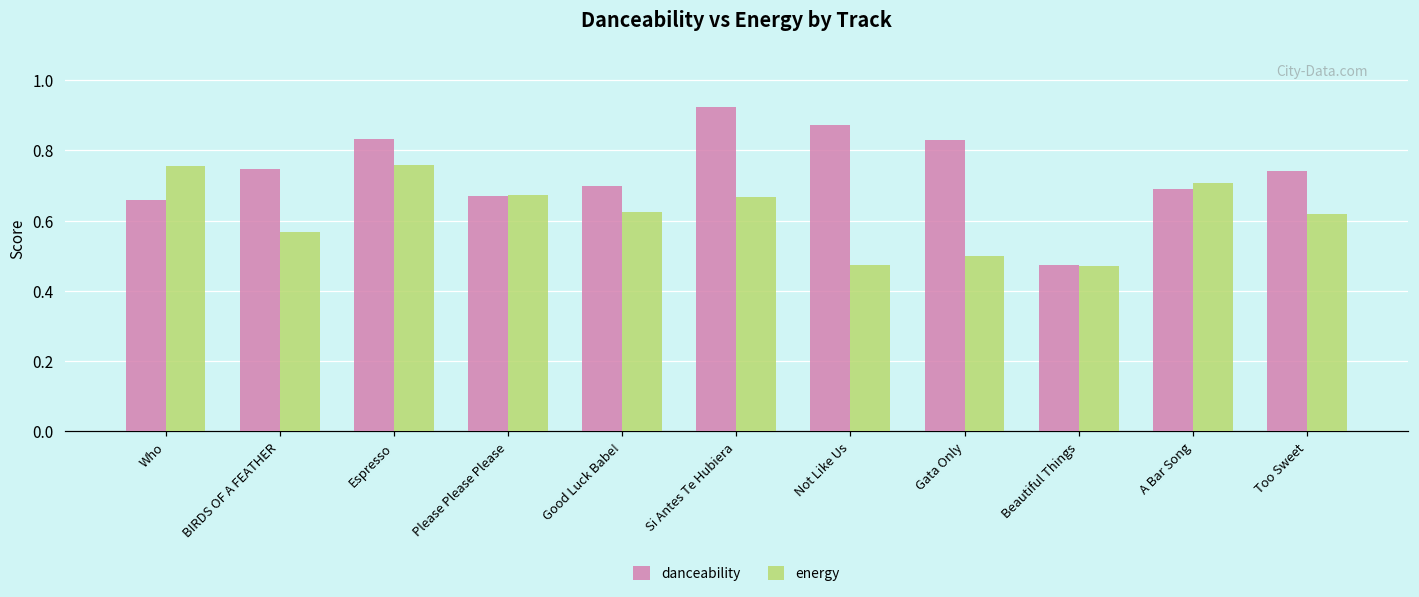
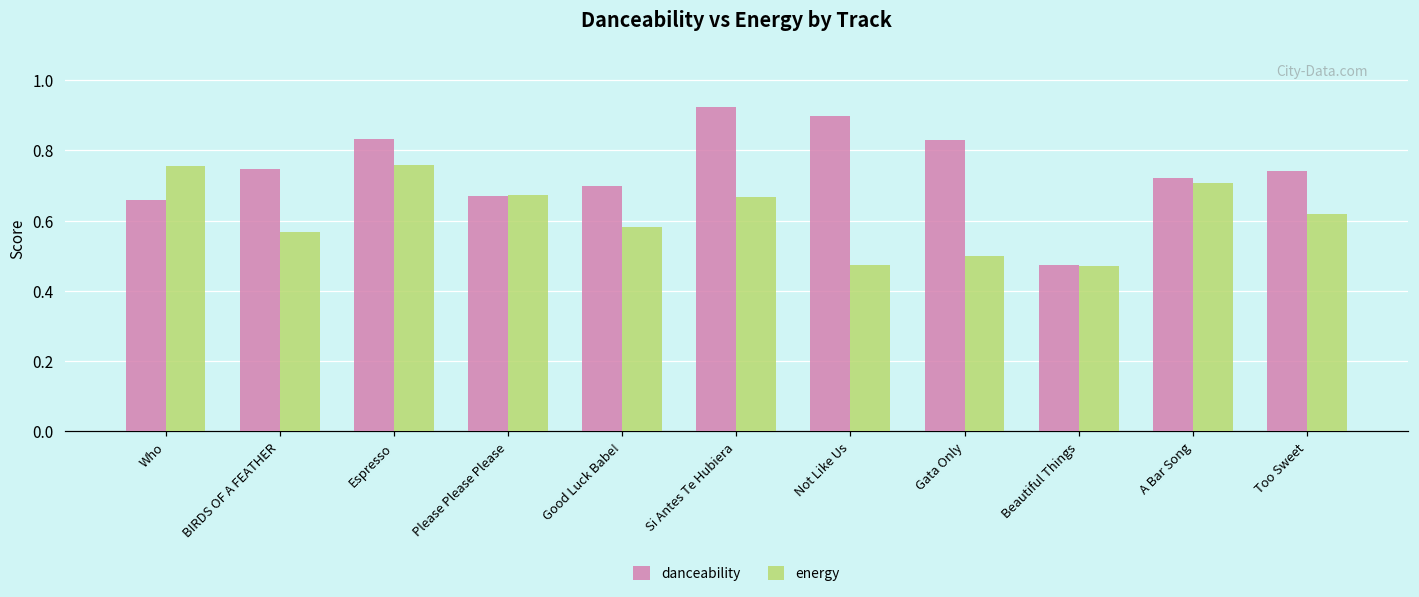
energy, Good Luck Babe!: 0.63 -> 0.58
danceability, Not Like Us: 0.87 -> 0.90
danceability, A Bar Song: 0.69 -> 0.72
